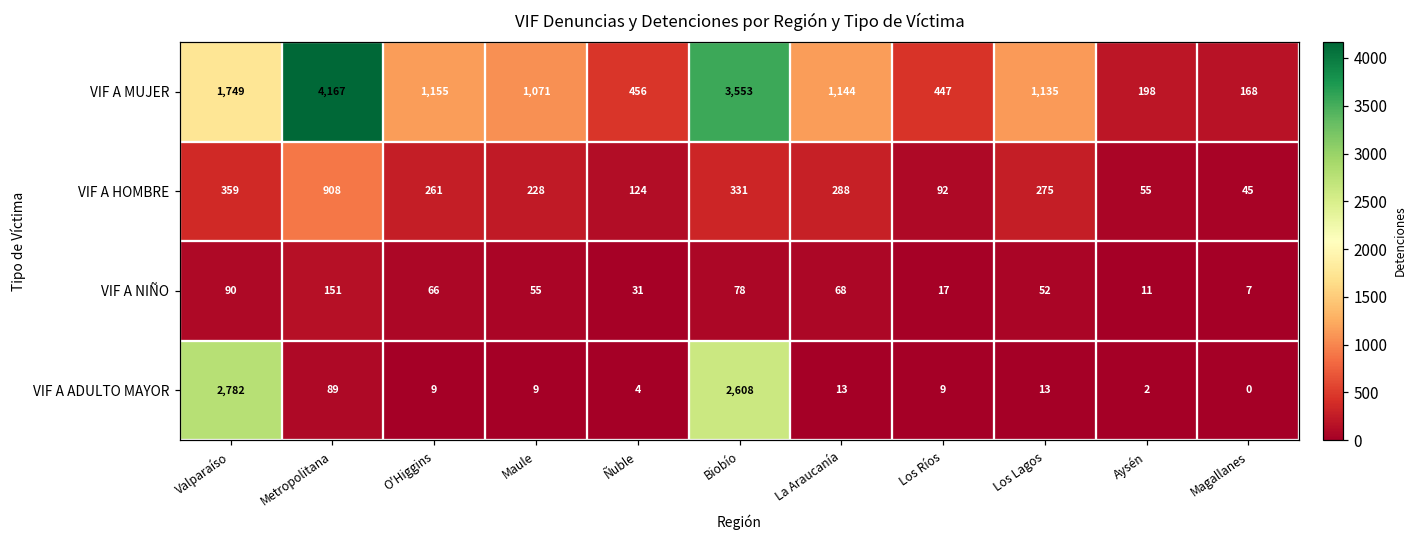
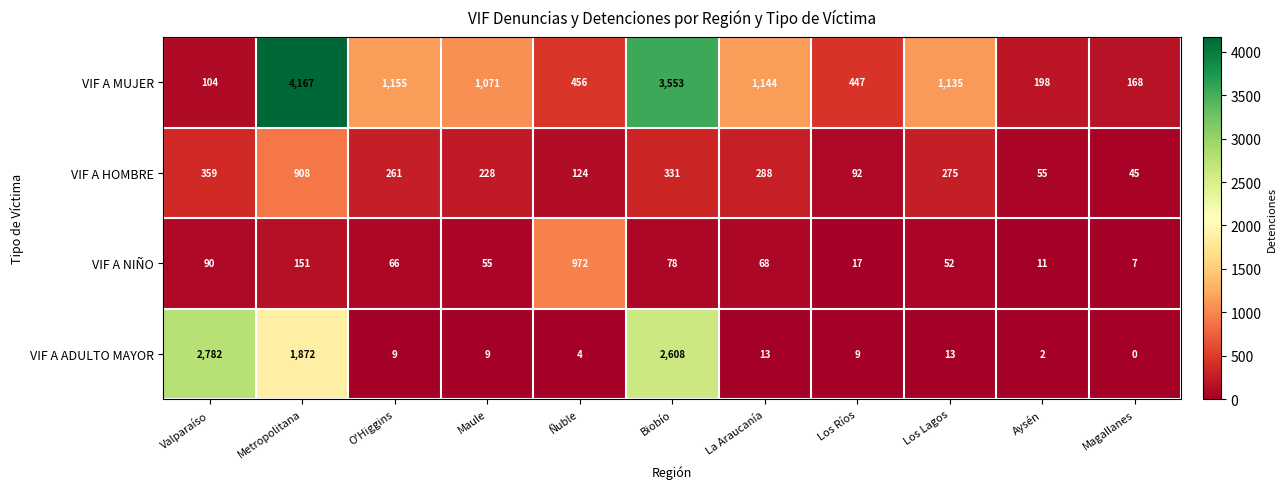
VIF A MUJER, Valparaíso: 1,749 -> 104
VIF A NIÑO, Ñuble: 31 -> 972
VIF A ADULTO MAYOR, Metropolitana: 89 -> 1,872
